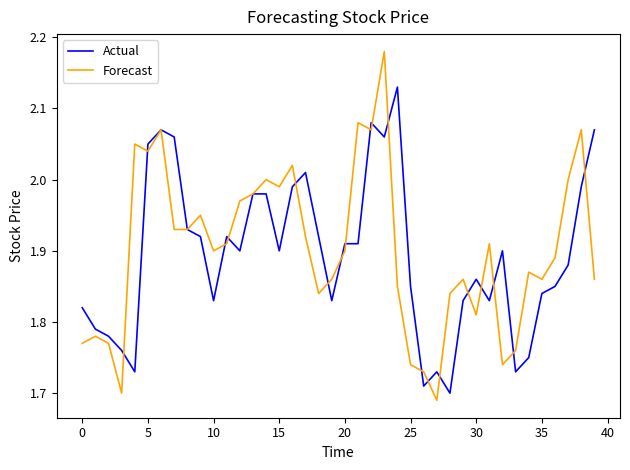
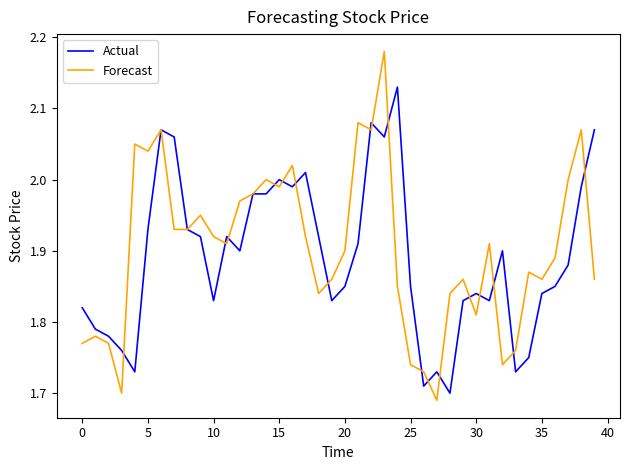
Actual, 5: 2.05 -> 1.93
Forecast, 10: 1.90 -> 1.92
Actual, 15: 1.9 -> 2.0
Actual, 20: 1.91 -> 1.85
Actual, 30: 1.86 -> 1.84
